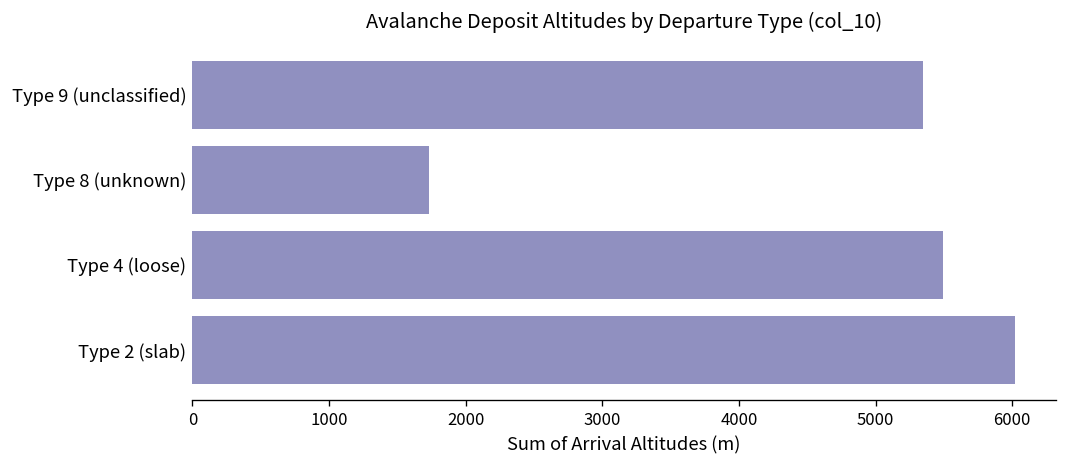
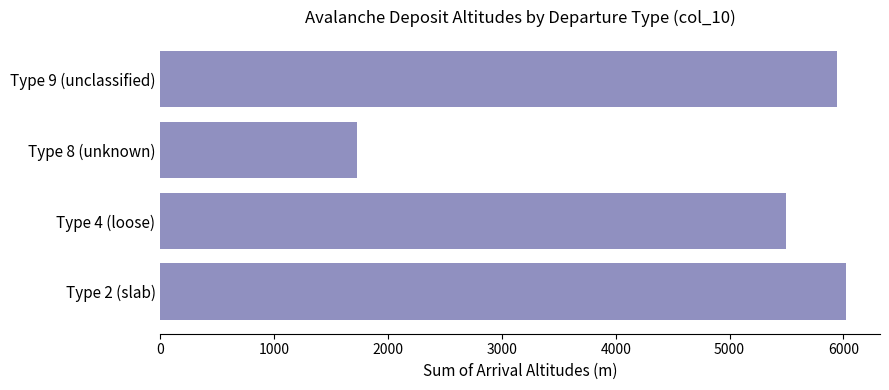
Type 9 (unclassified): 5340 -> 5940
